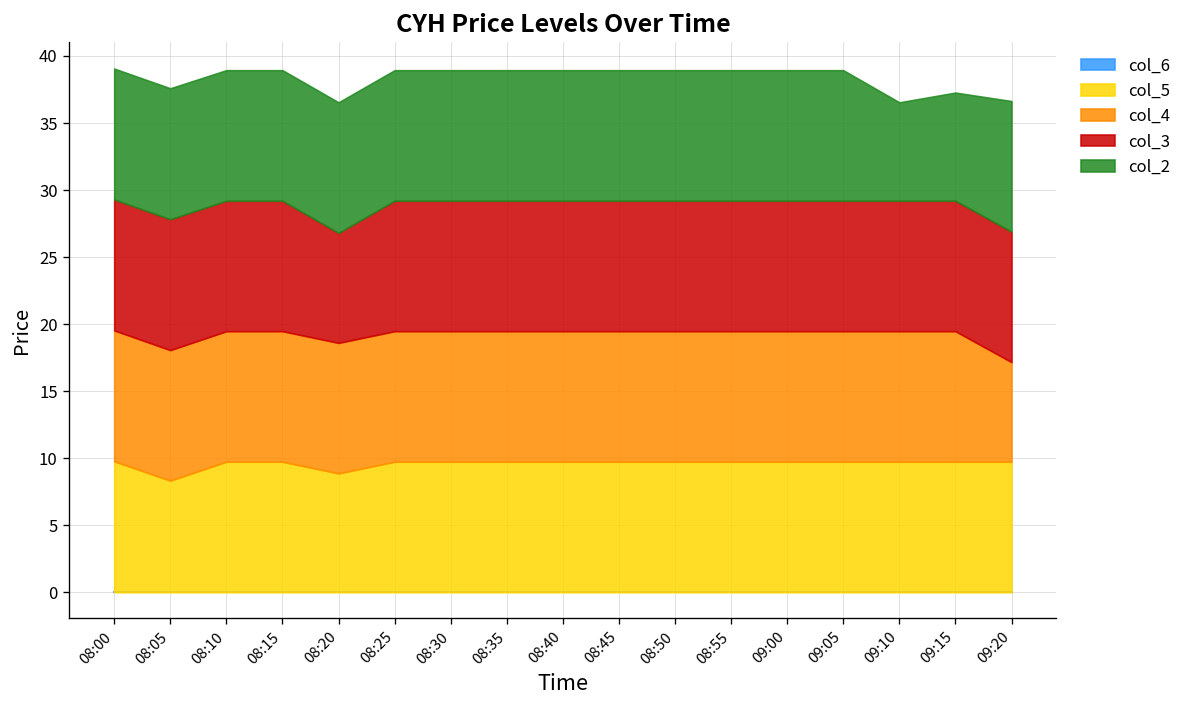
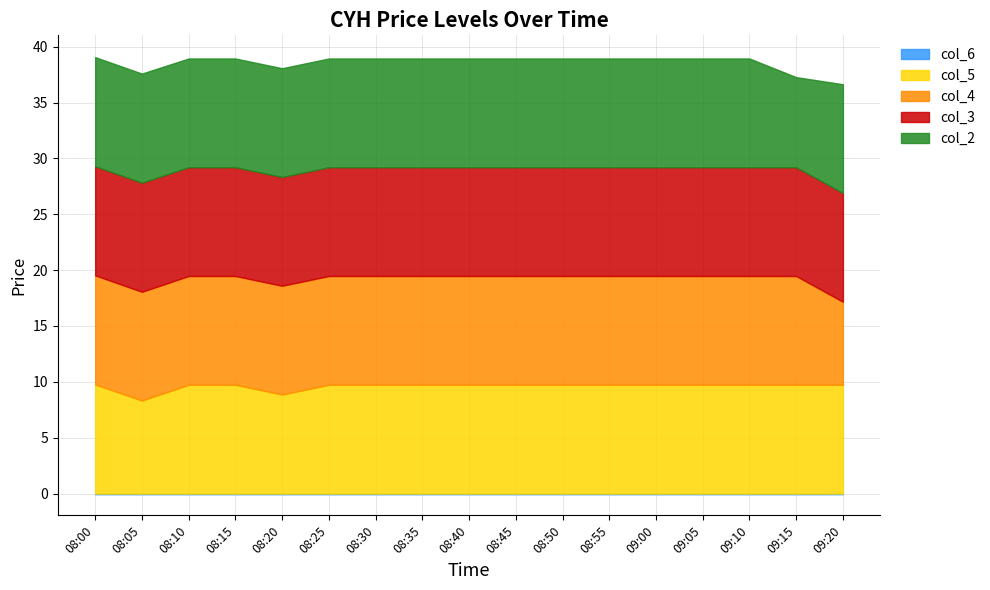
col_3, 08:20: 8.2 -> 9.7
col_2, 09:10: 7.3 -> 9.7
